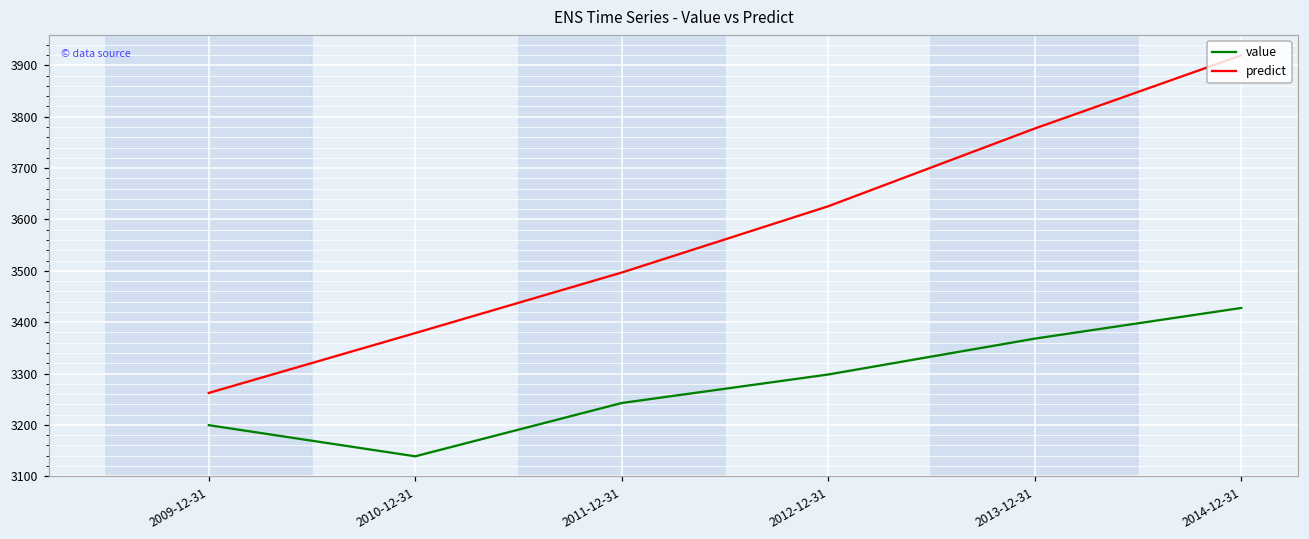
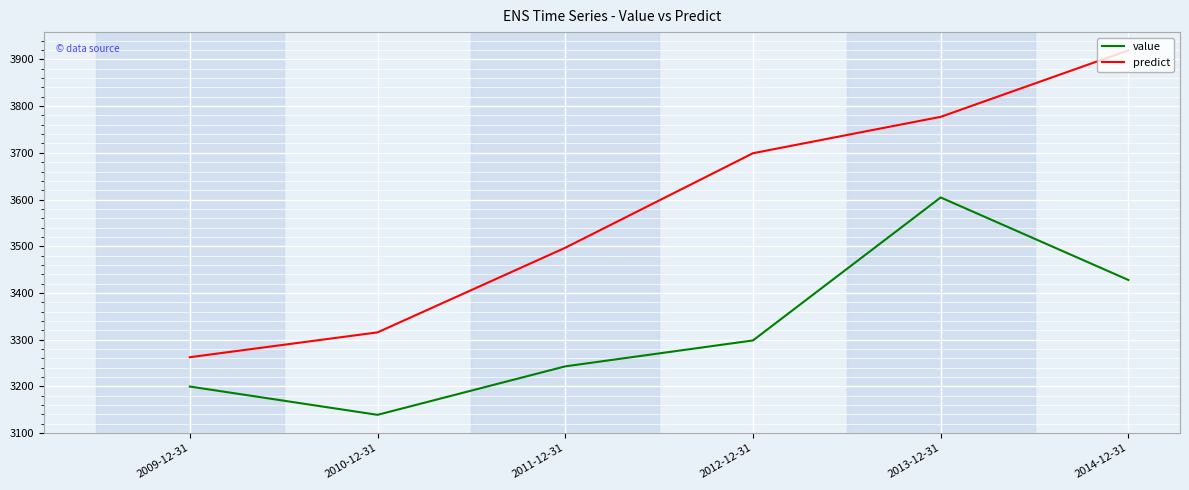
predict, 2010-12-31: 3380 -> 3320
predict, 2012-12-31: 3630 -> 3700
value, 2013-12-31: 3370 -> 3600
